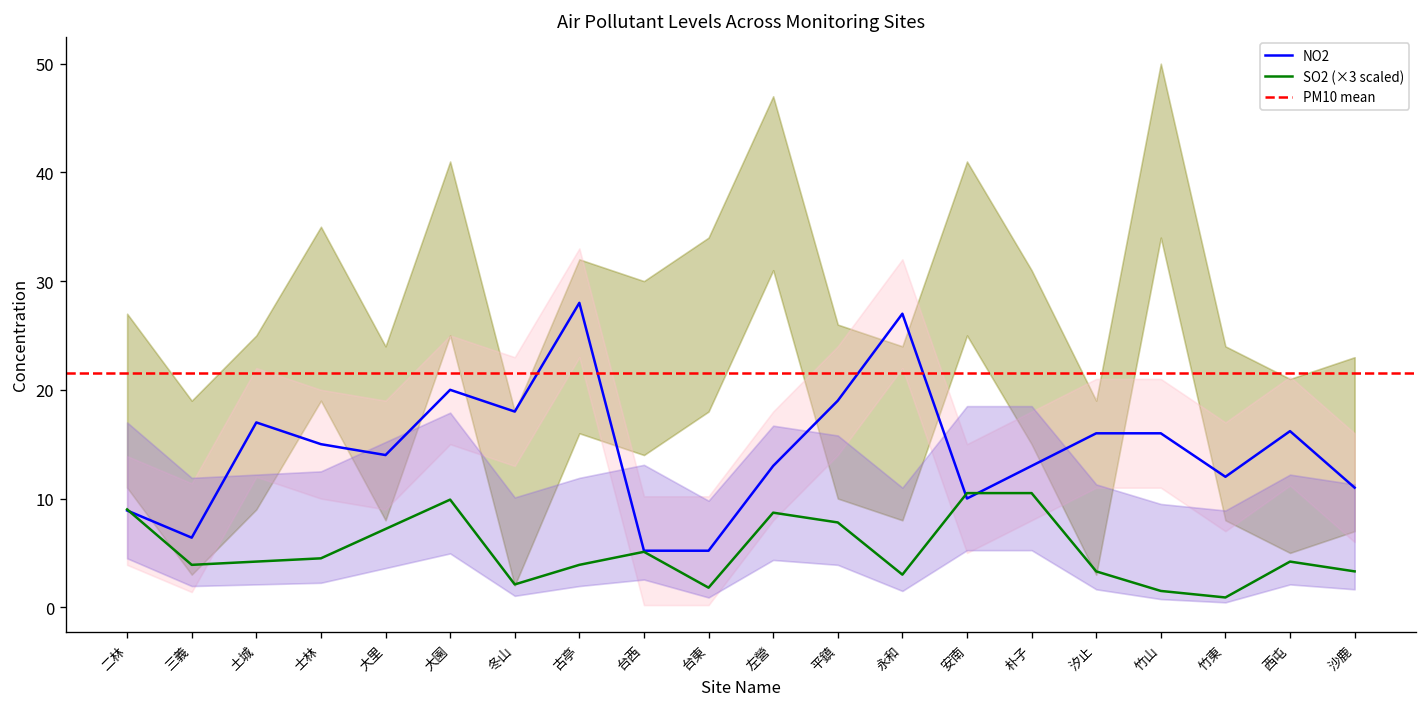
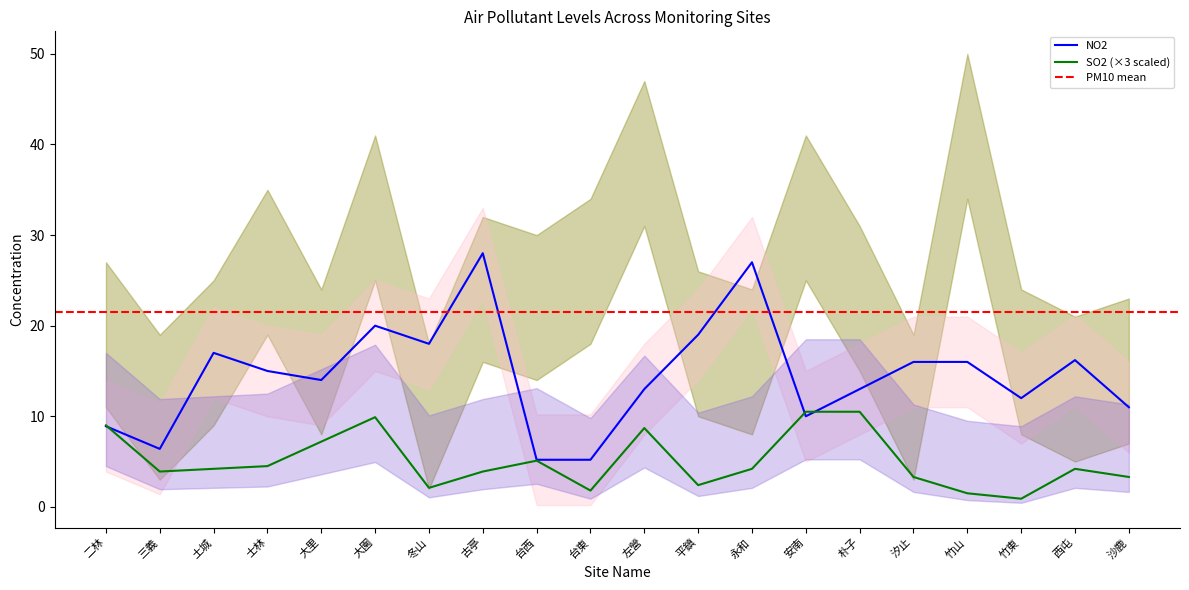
SO2 (×3 scaled), 平鎮: 8 -> 2
SO2 (×3 scaled), 永和: 3 -> 4
